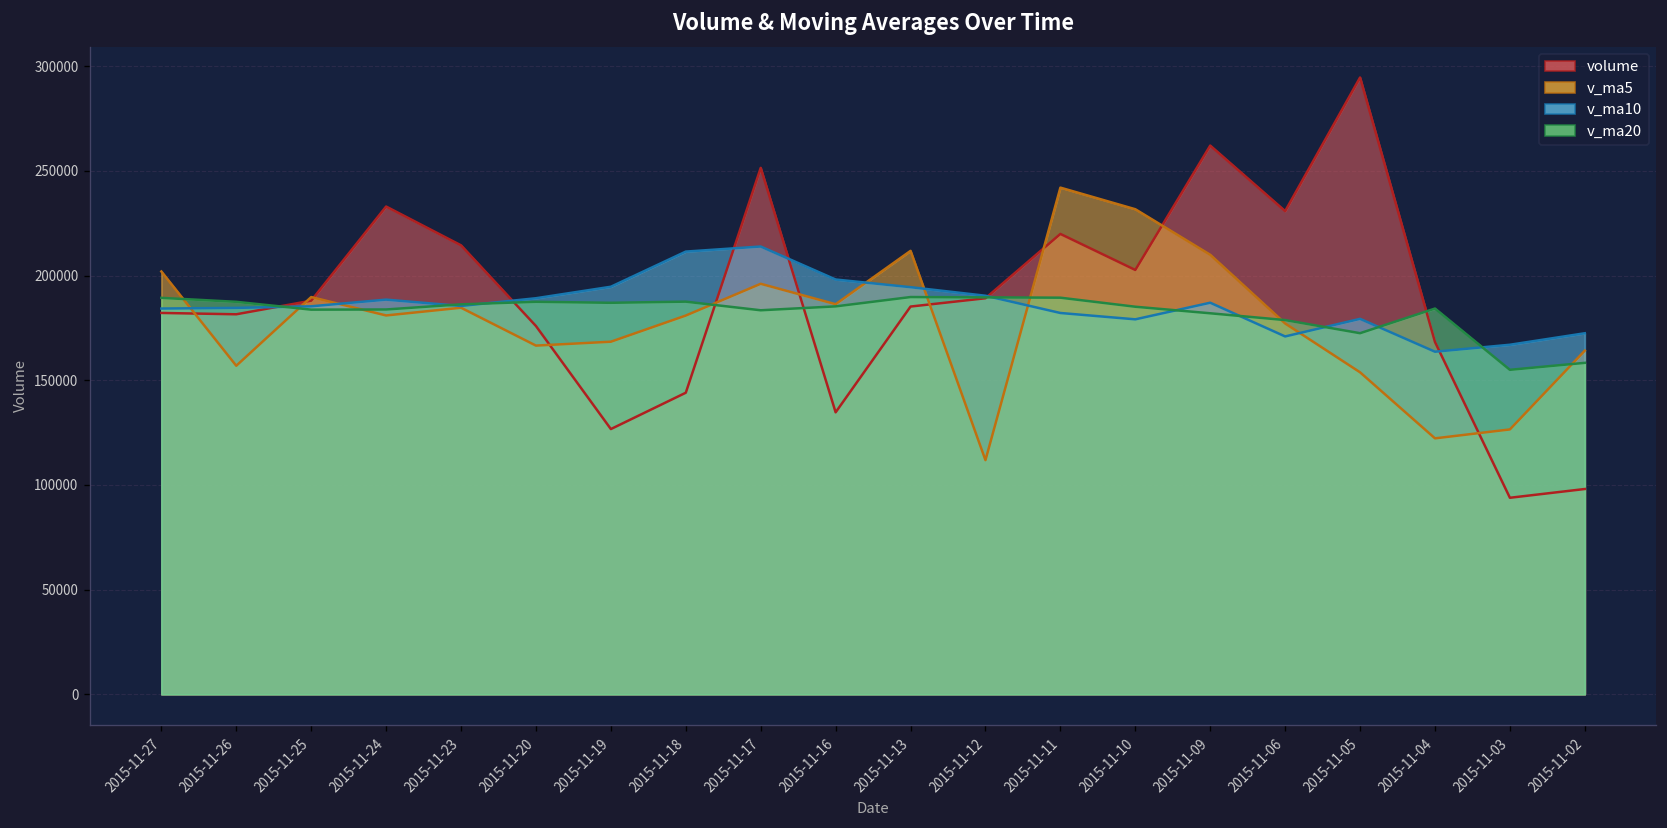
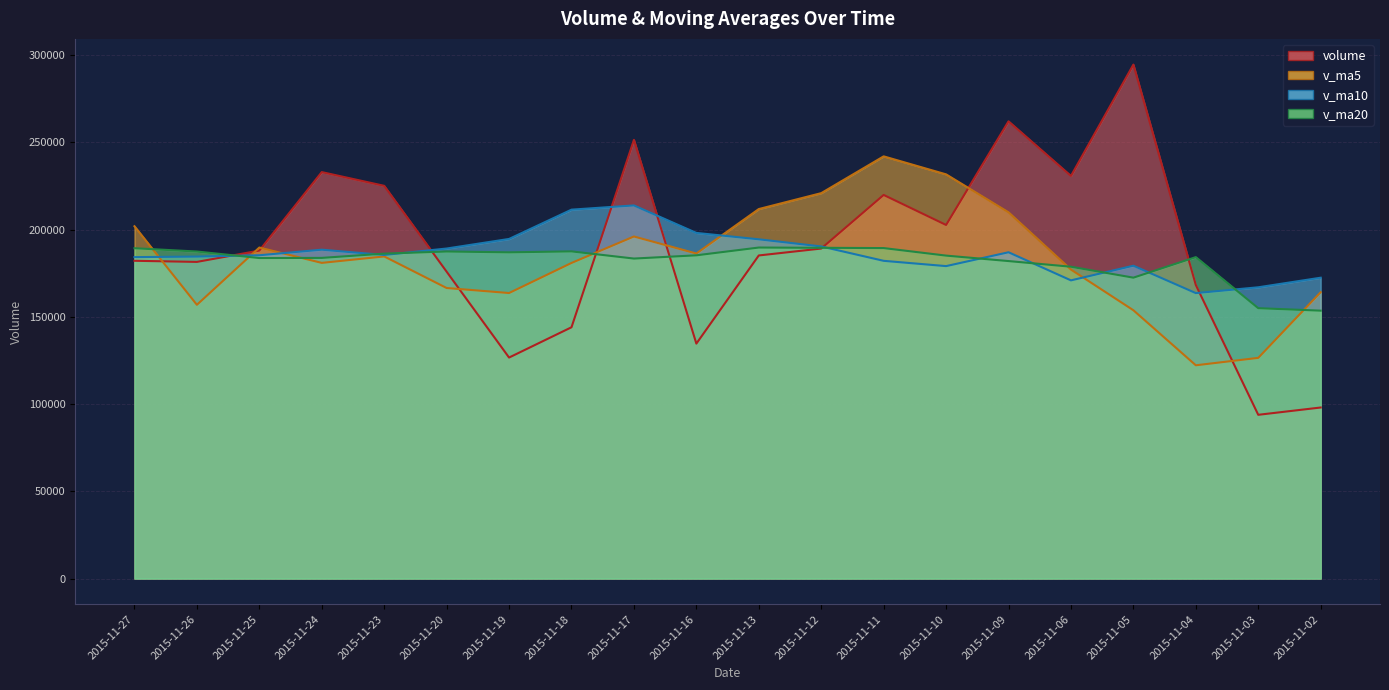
volume, 2015-11-23: 214000 -> 225000
v_ma5, 2015-11-19: 168000 -> 164000
v_ma5, 2015-11-12: 112000 -> 221000
v_ma20, 2015-11-02: 158000 -> 154000
